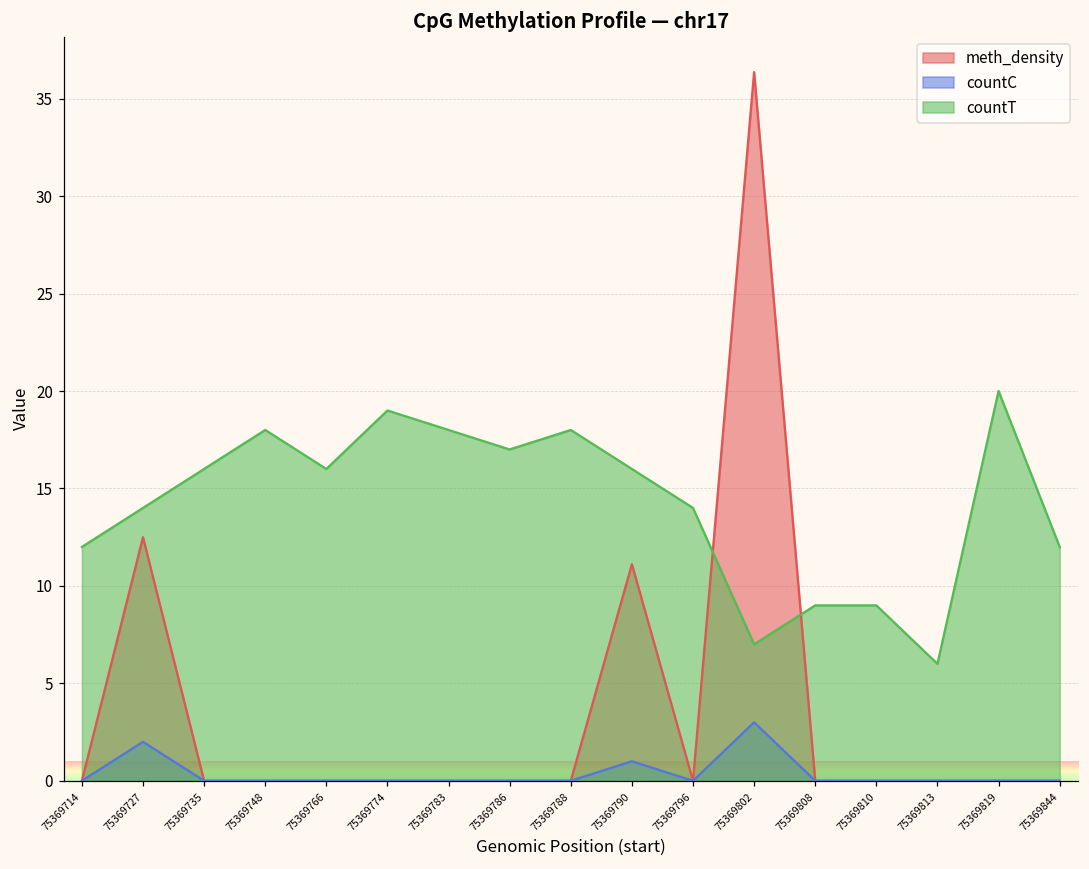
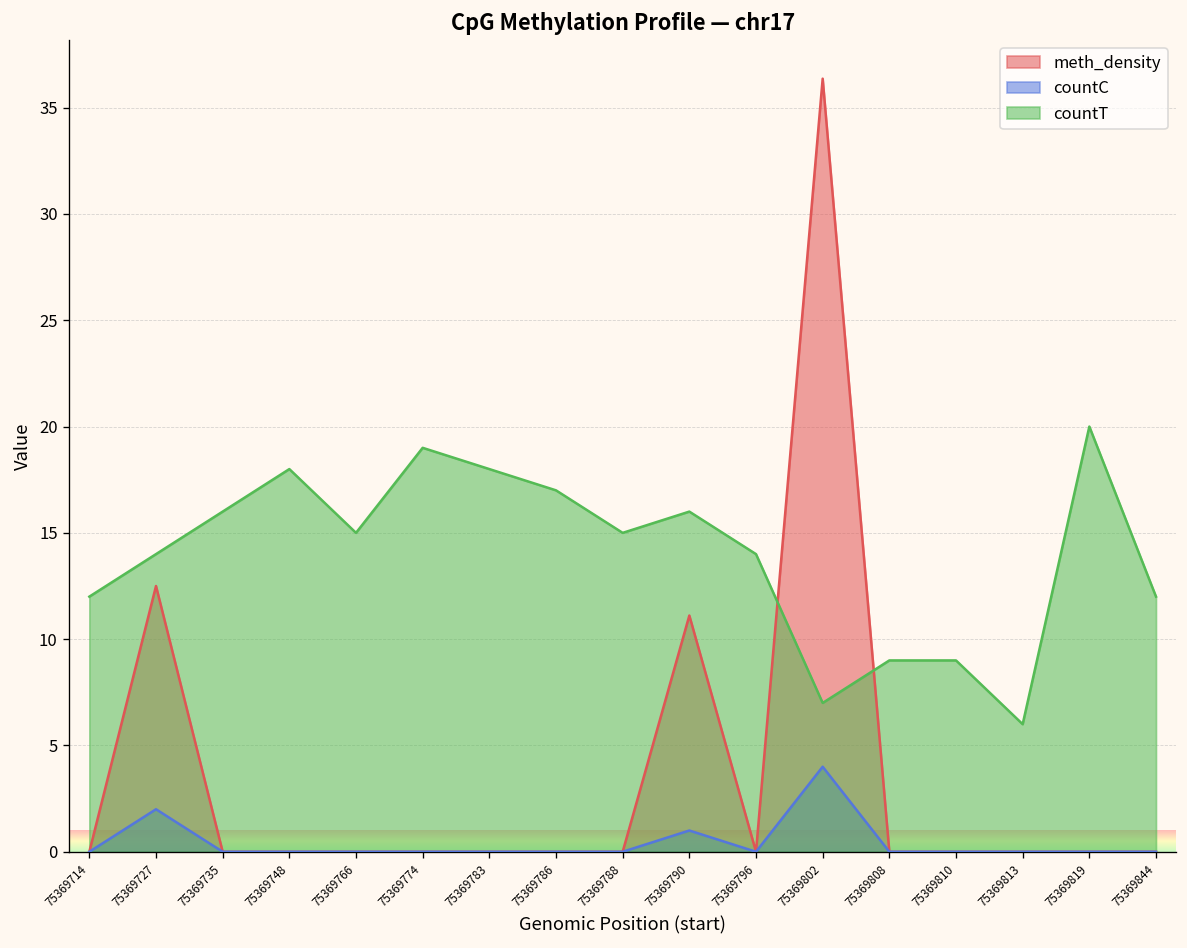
countT, 75369766: 16 -> 15
countT, 75369788: 18 -> 15
countC, 75369802: 3 -> 4
